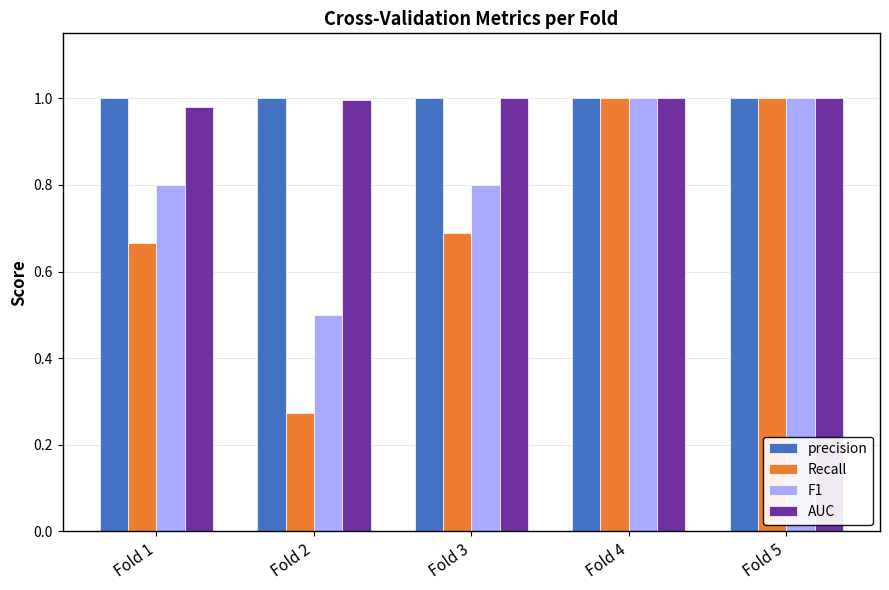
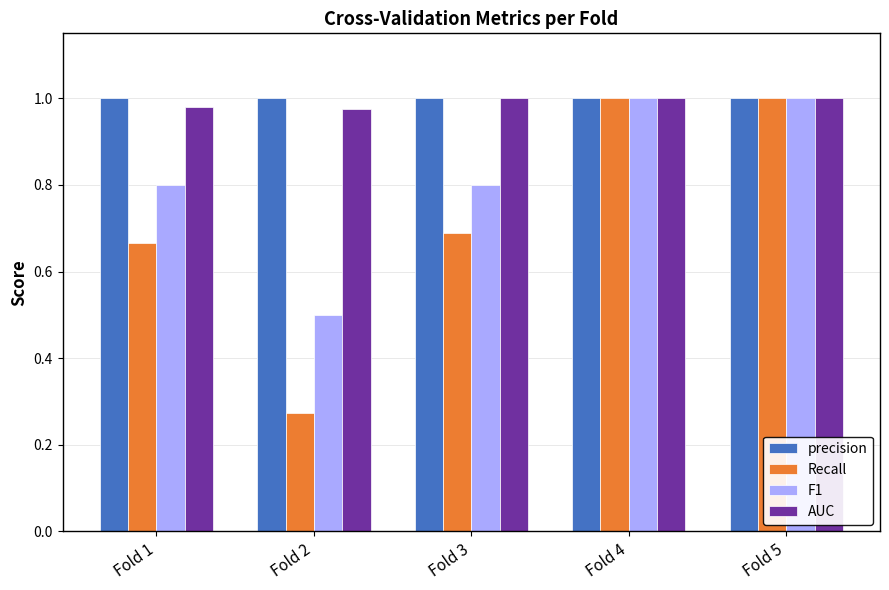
AUC, Fold 2: 1.00 -> 0.98
